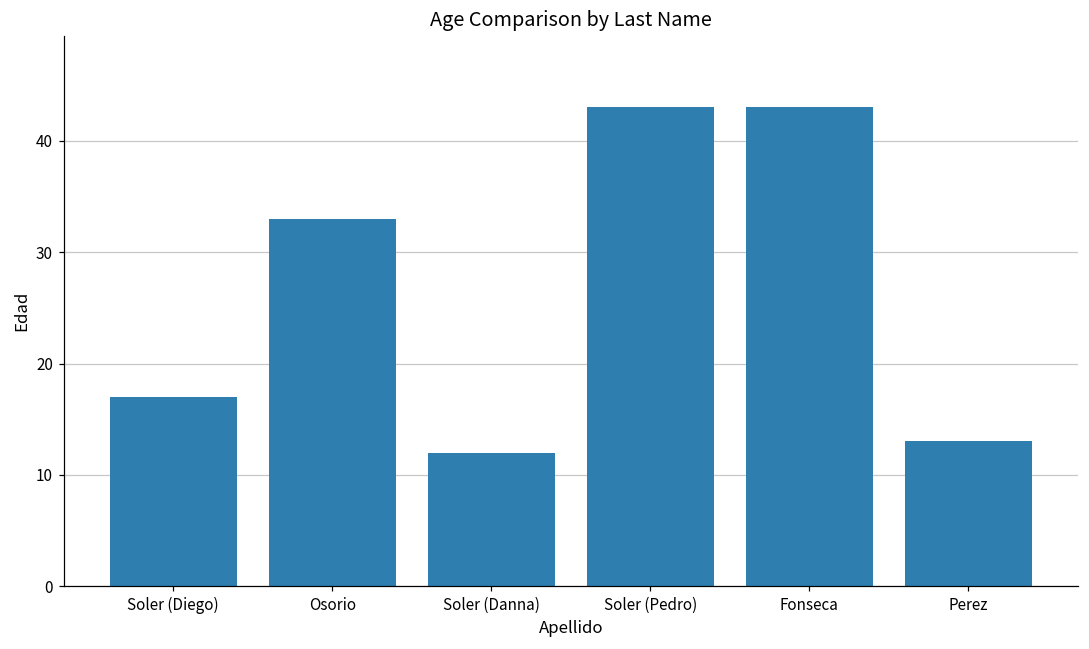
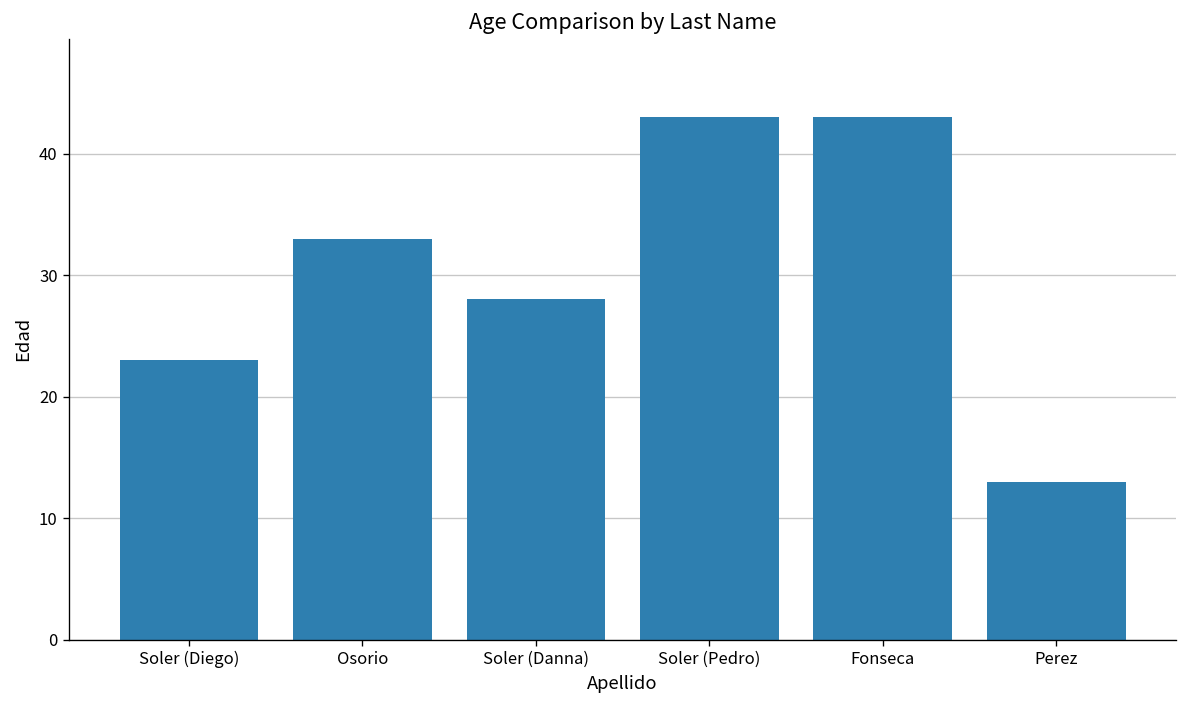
Soler (Diego): 17 -> 23
Soler (Danna): 12 -> 28
